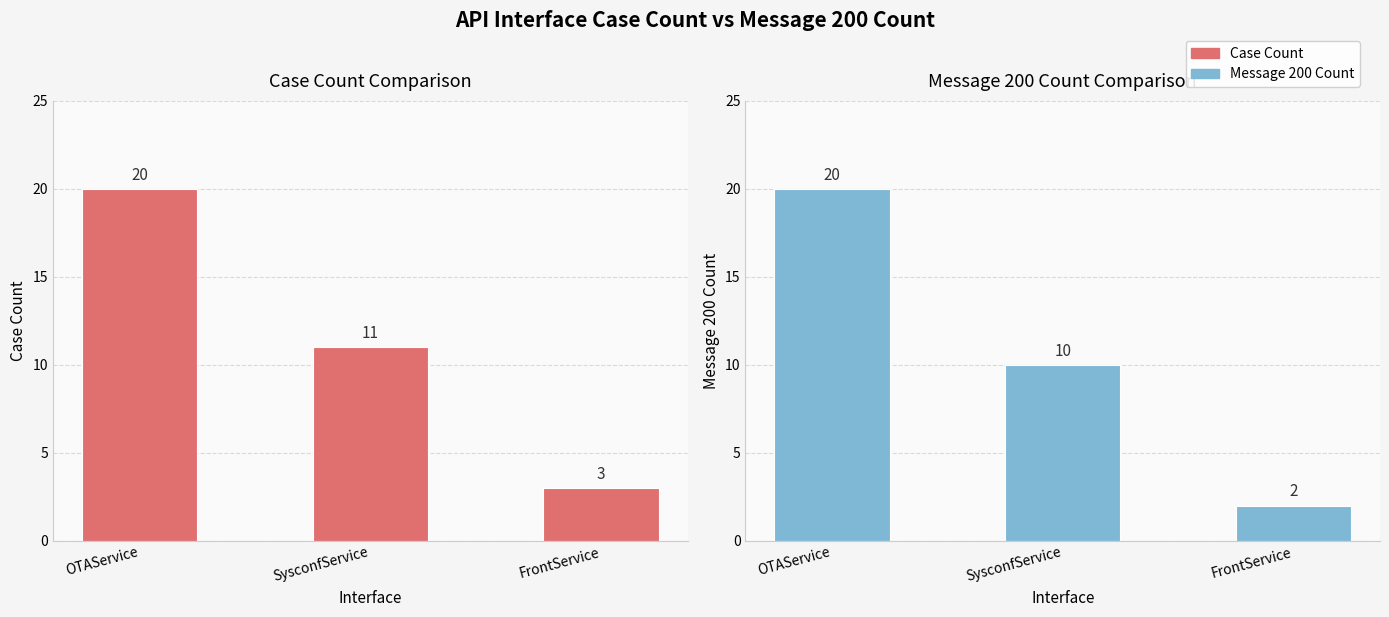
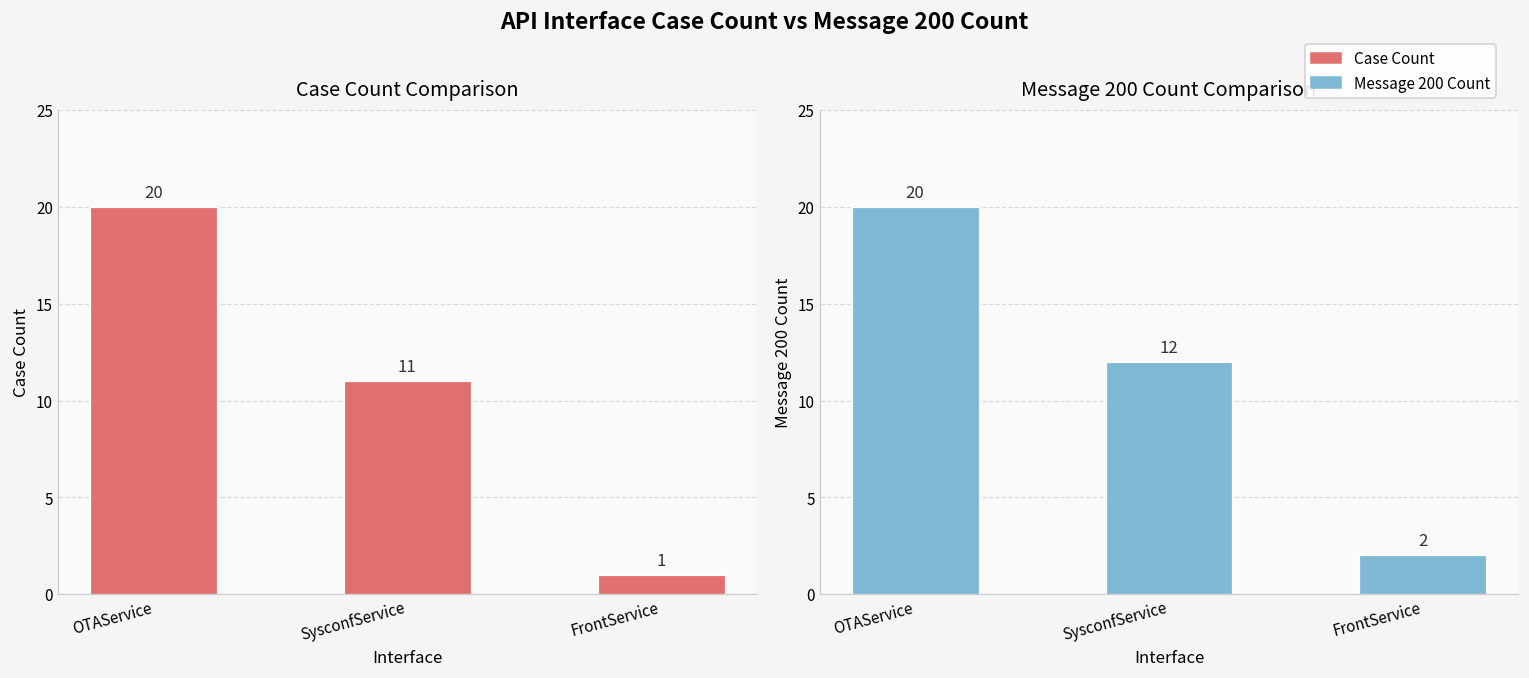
Case Count Comparison, FrontService: 3 -> 1
Message 200 Count Comparison, SysconfService: 10 -> 12
